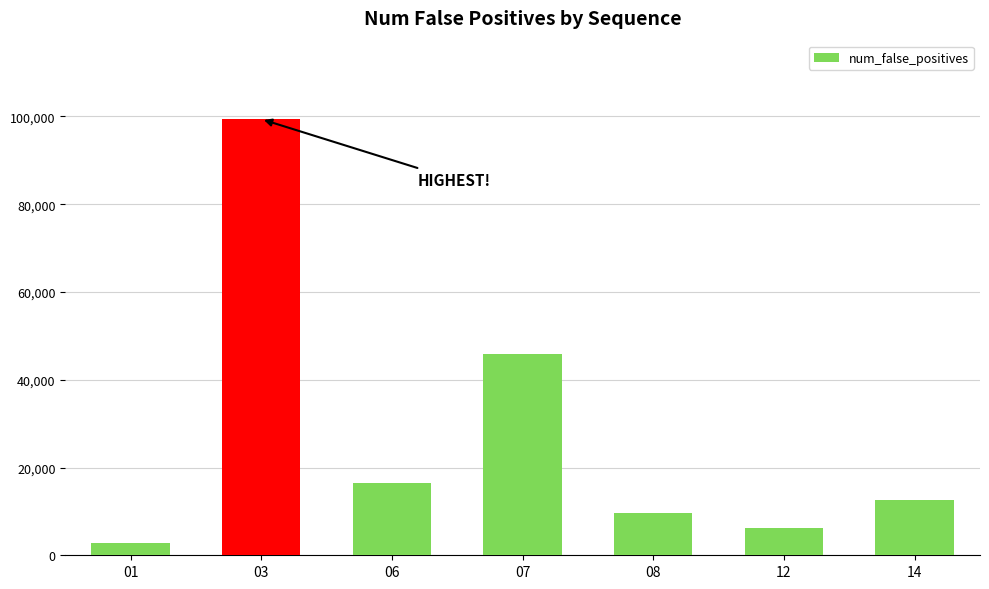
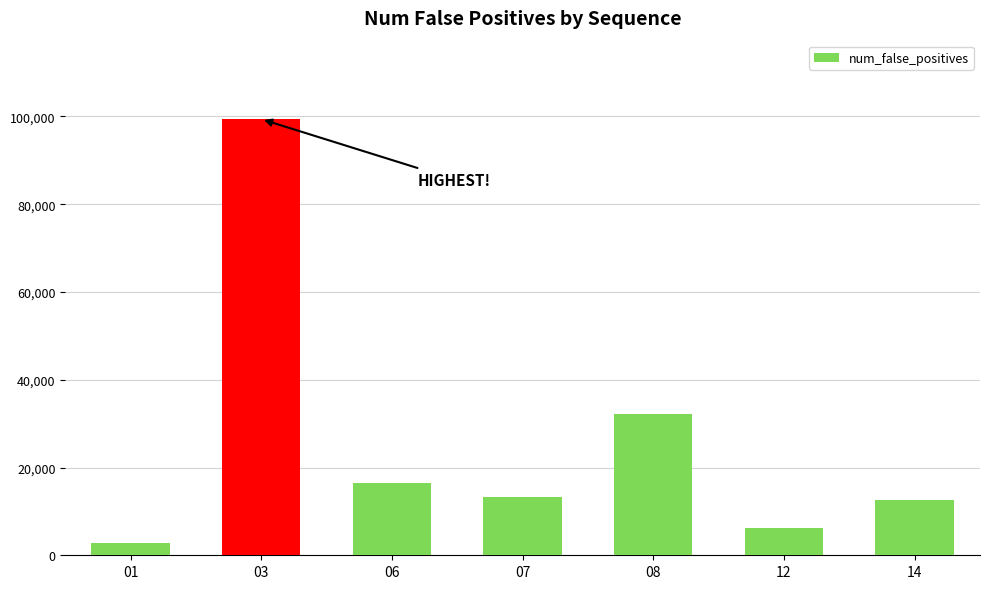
07: 46,000 -> 13,000
08: 10,000 -> 32,000
